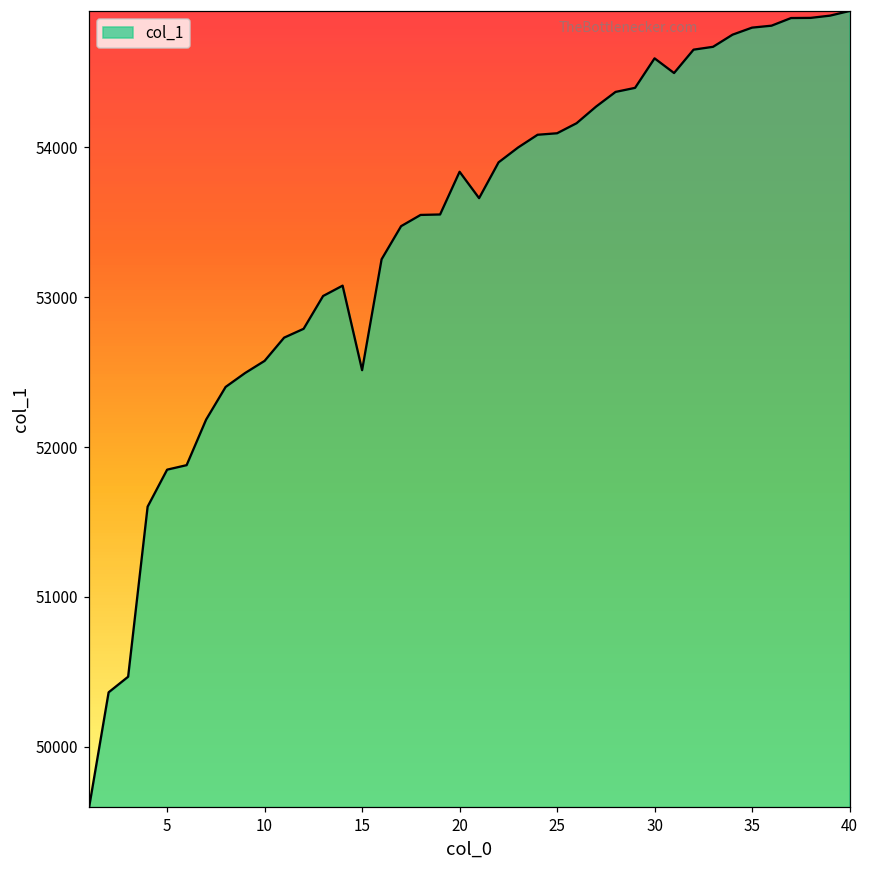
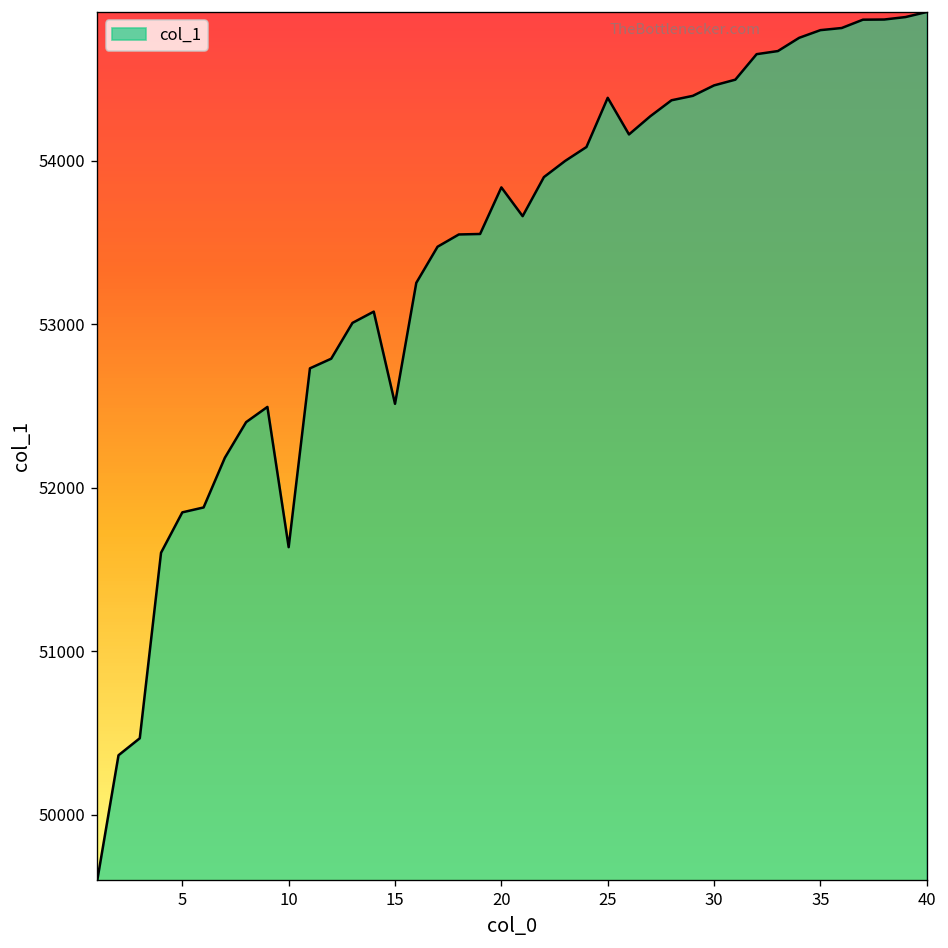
10: 52580 -> 51640
25: 54090 -> 54390
30: 54590 -> 54460
